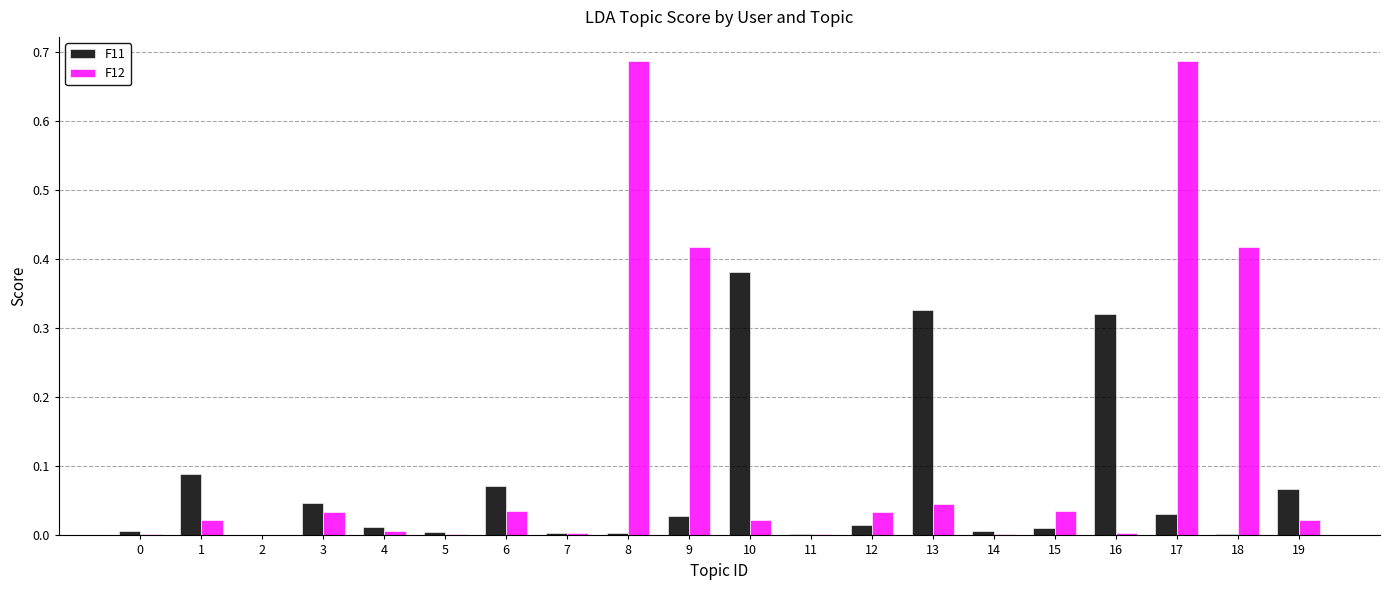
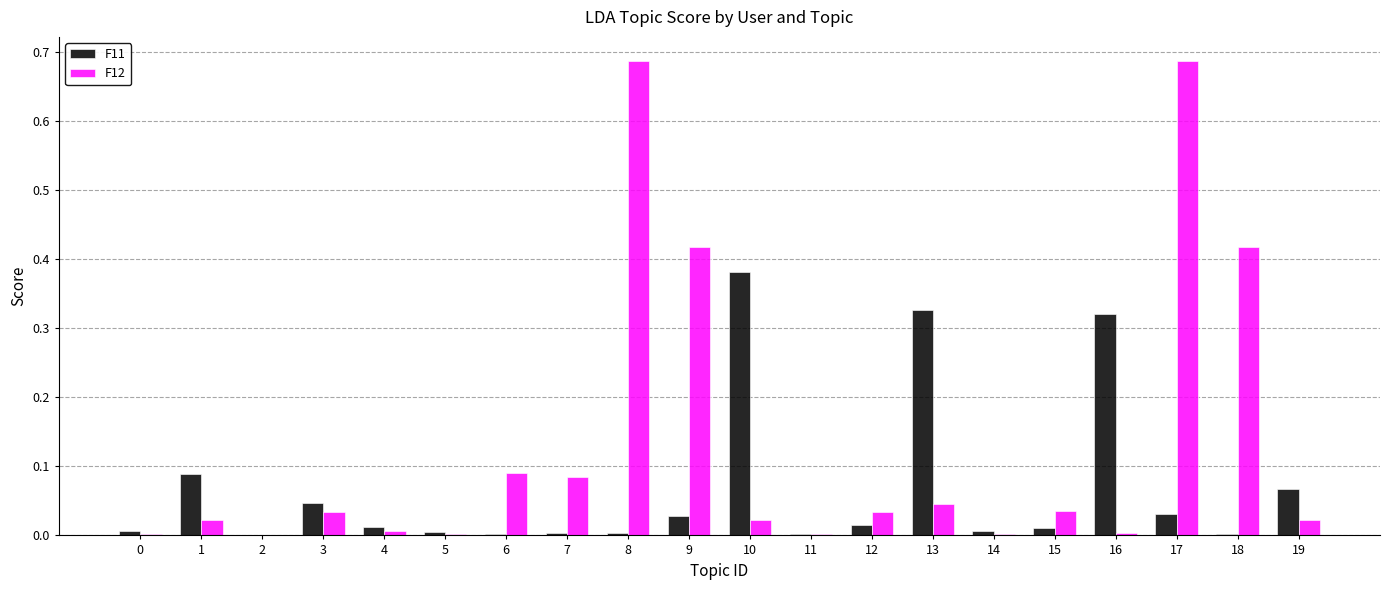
F11, 6: 0.07 -> 0.00
F12, 6: 0.03 -> 0.09
F12, 7: 0.00 -> 0.08
